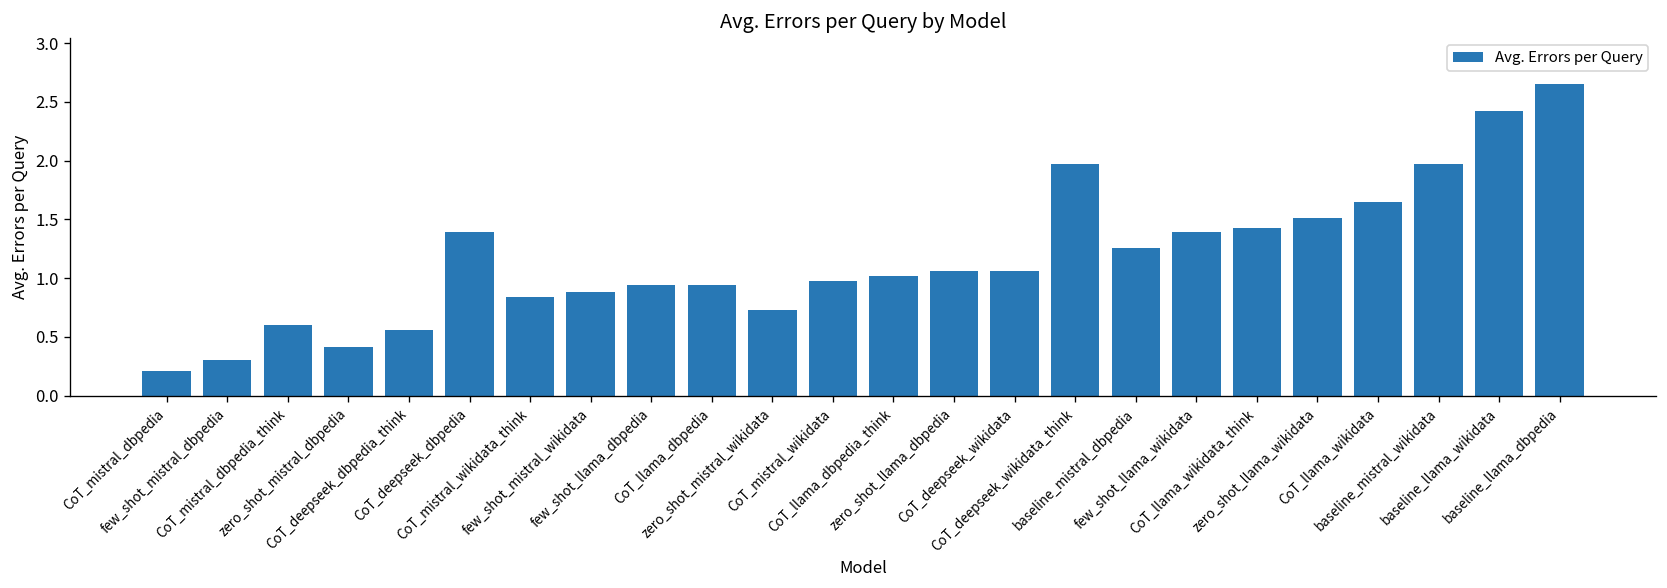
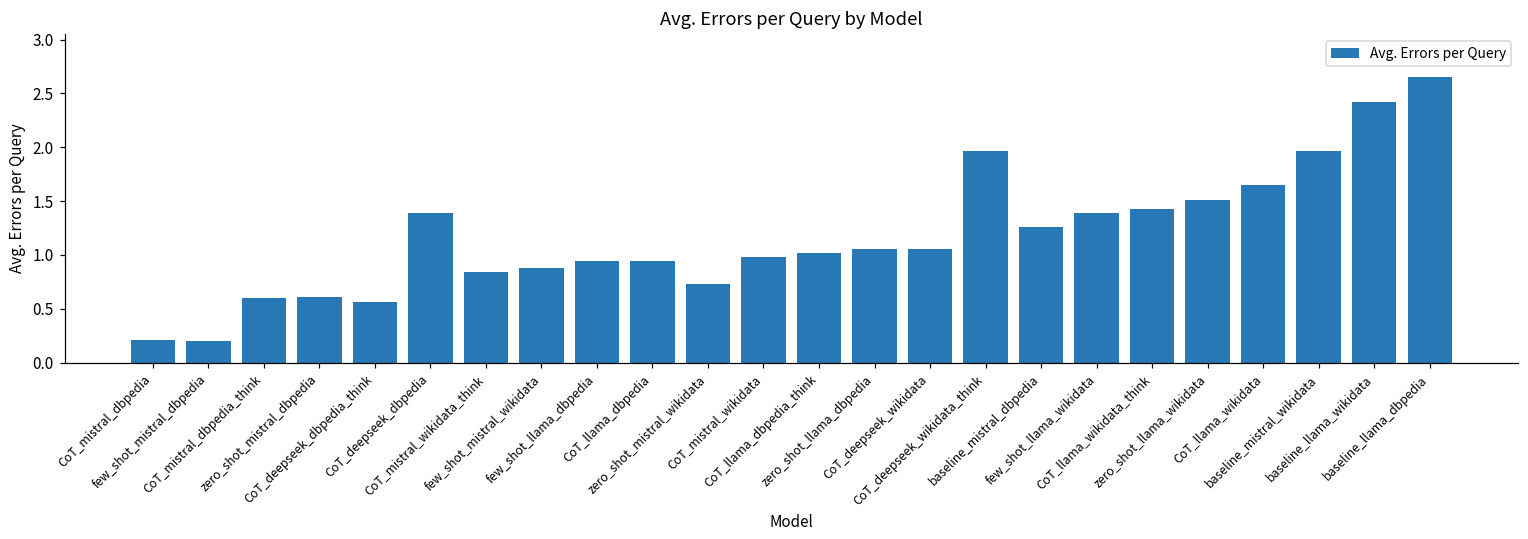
few_shot_mistral_dbpedia: 0.3 -> 0.2
zero_shot_mistral_dbpedia: 0.4 -> 0.6
